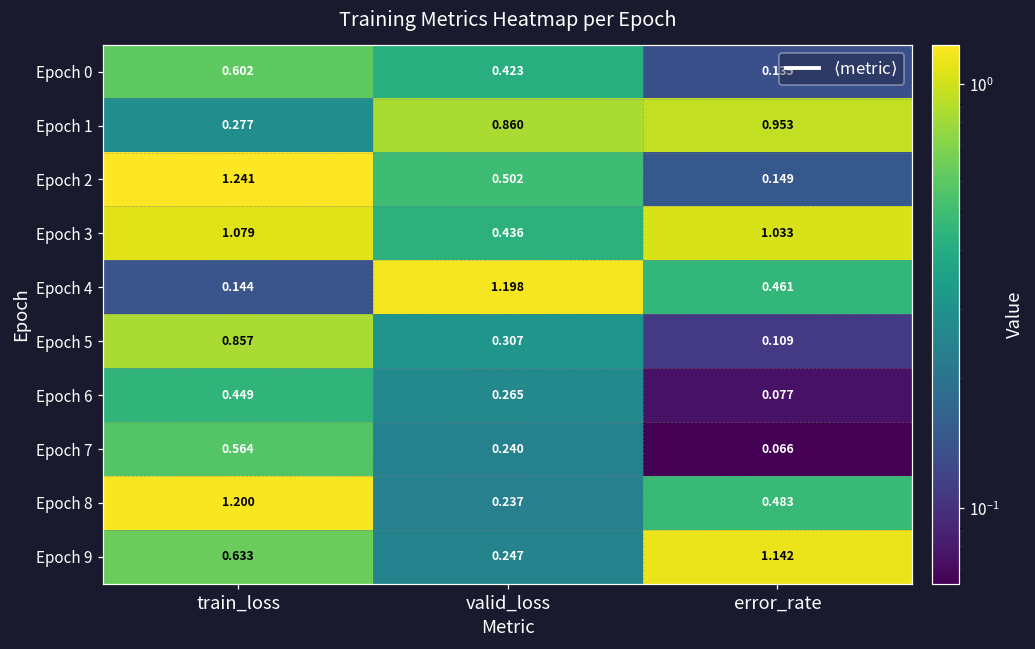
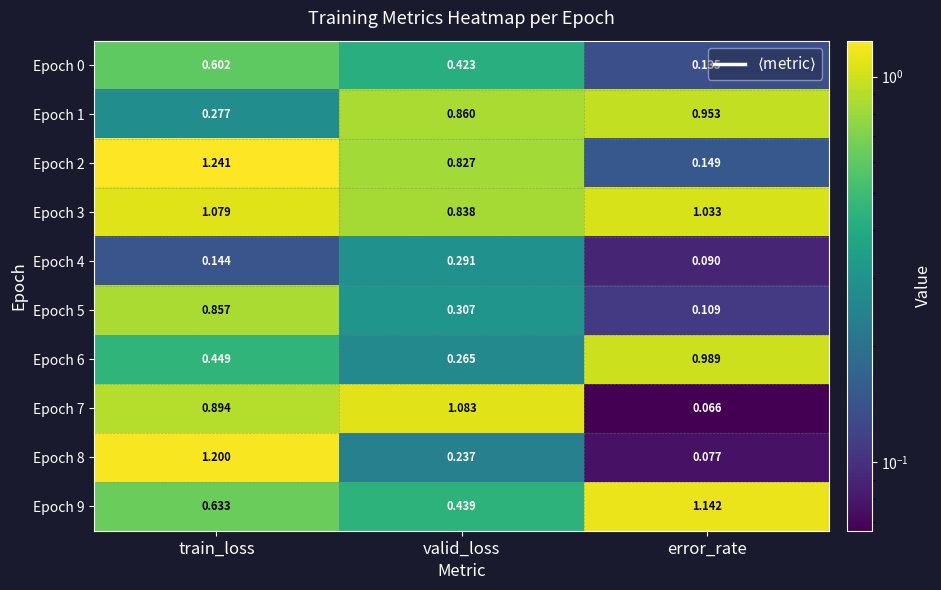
Epoch 2, valid_loss: 0.502 -> 0.827
Epoch 3, valid_loss: 0.436 -> 0.838
Epoch 4, valid_loss: 1.198 -> 0.291
Epoch 4, error_rate: 0.461 -> 0.090
Epoch 6, error_rate: 0.077 -> 0.989
Epoch 7, train_loss: 0.564 -> 0.894
Epoch 7, valid_loss: 0.240 -> 1.083
Epoch 8, error_rate: 0.483 -> 0.077
Epoch 9, valid_loss: 0.247 -> 0.439
